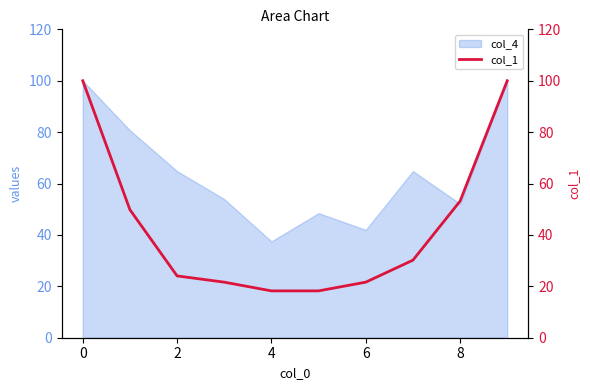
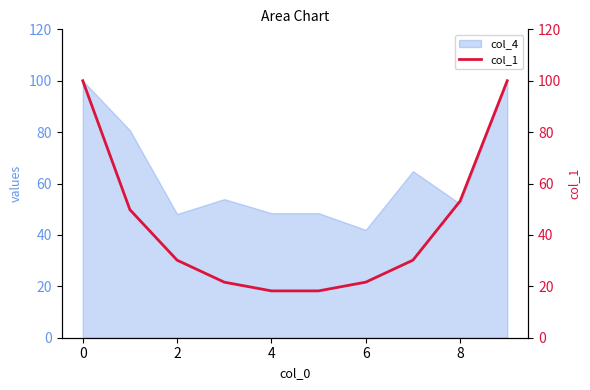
col_4, 2: 65 -> 48
col_4, 4: 37 -> 48
col_1, 2: 24 -> 30
